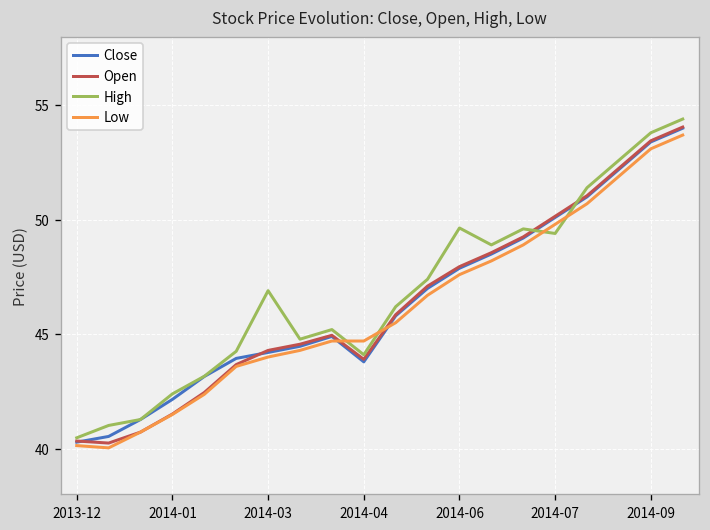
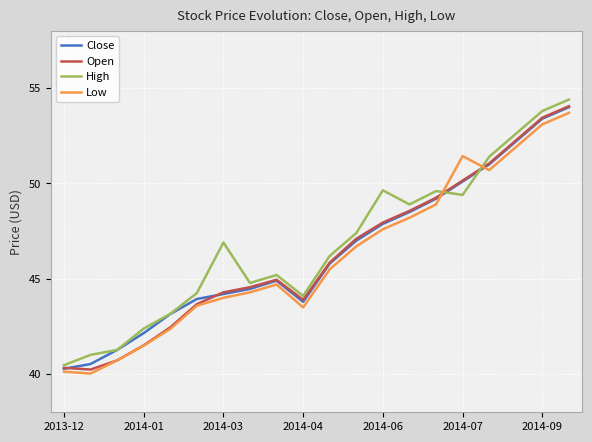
Low, 2014-04: 44.7 -> 43.5
Low, 2014-07: 49.8 -> 51.4
